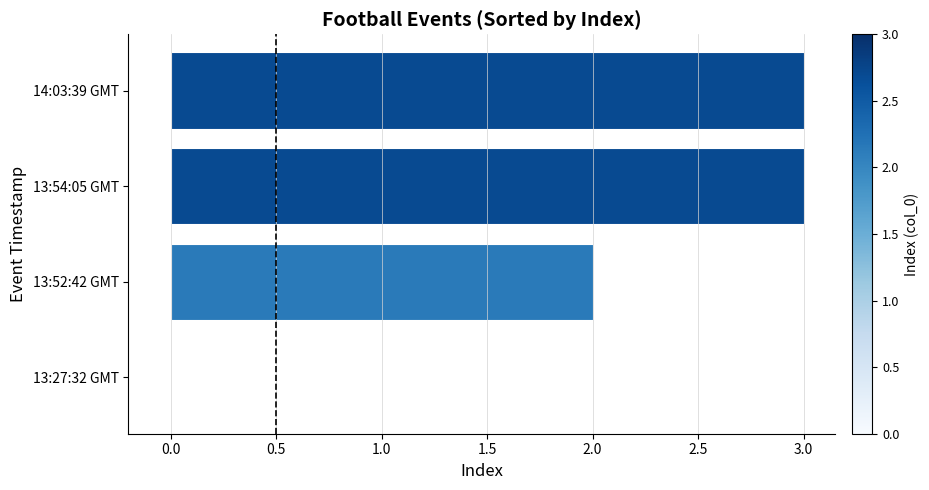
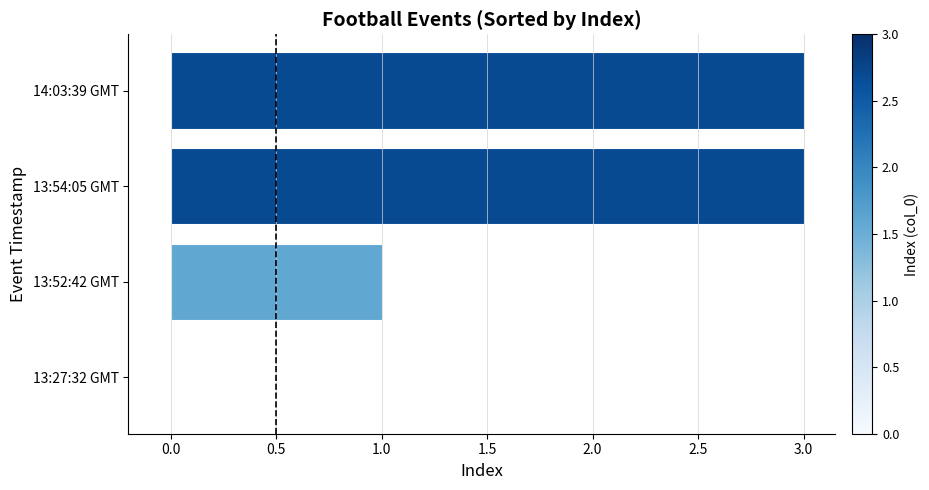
13:52:42 GMT: 2 -> 1
